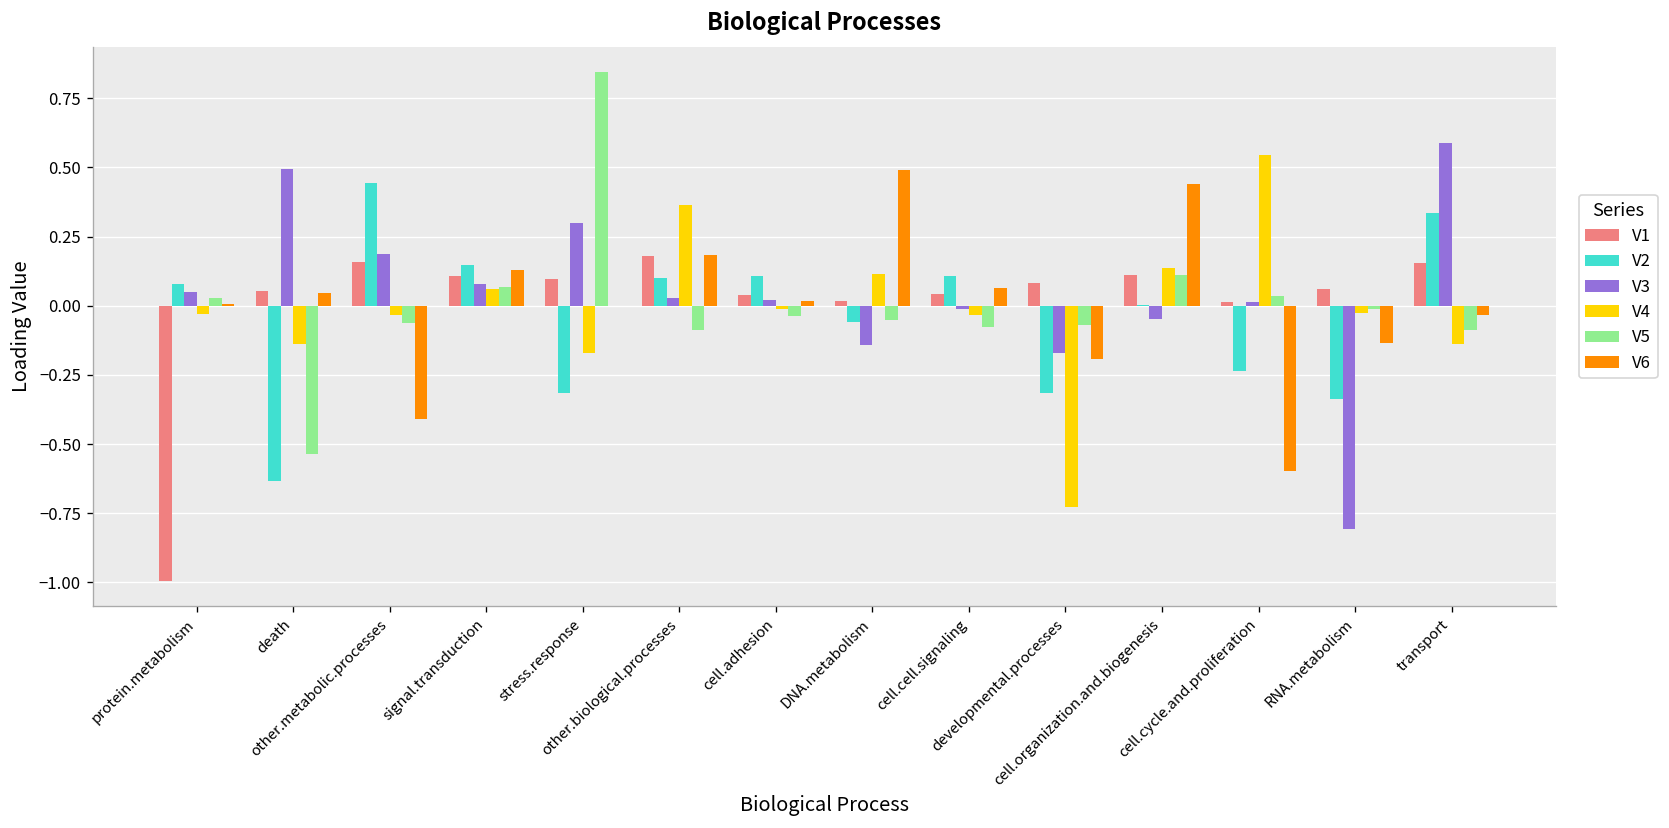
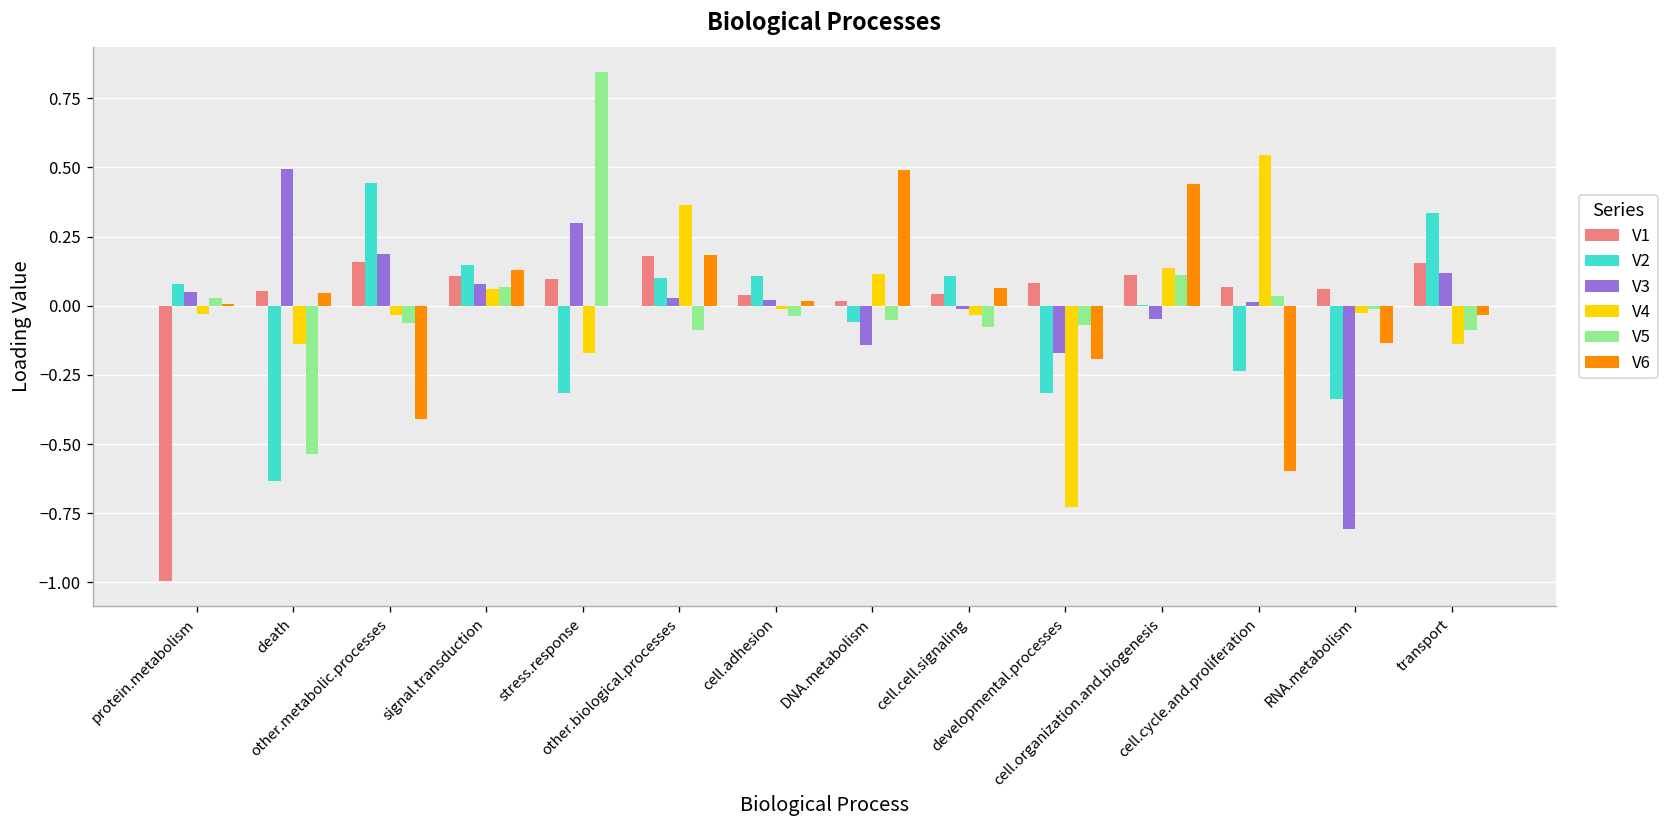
V1, cell.cycle.and.proliferation: 0.01 -> 0.07
V3, transport: 0.59 -> 0.12
